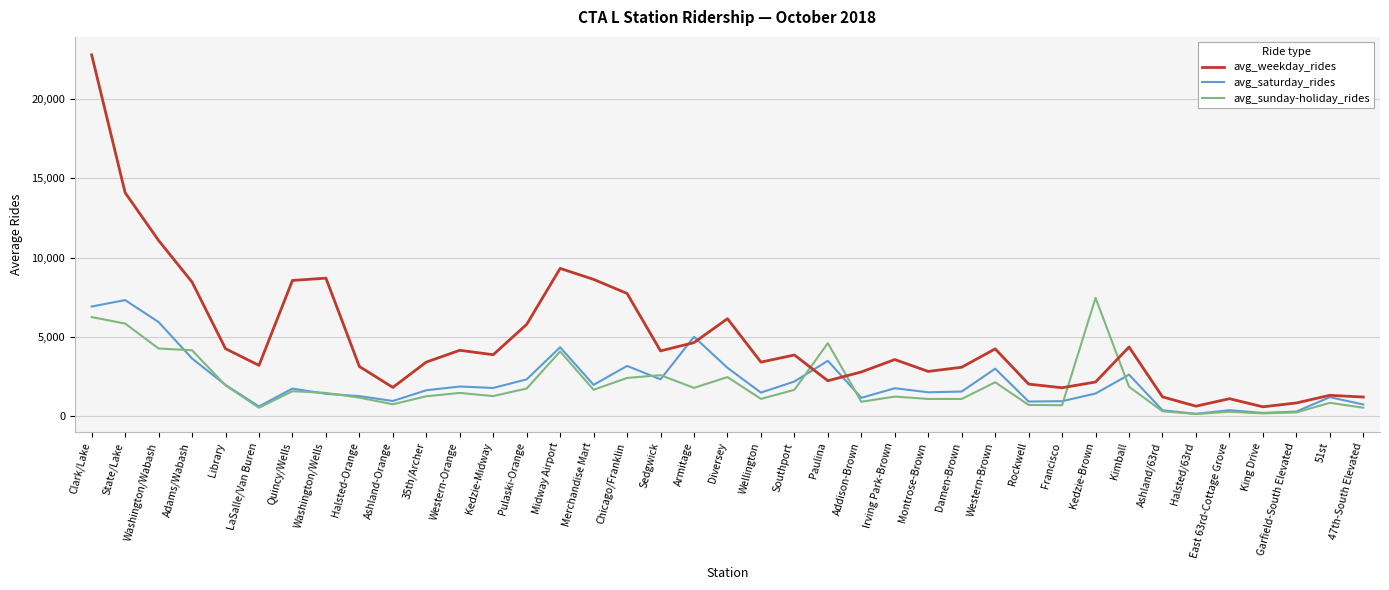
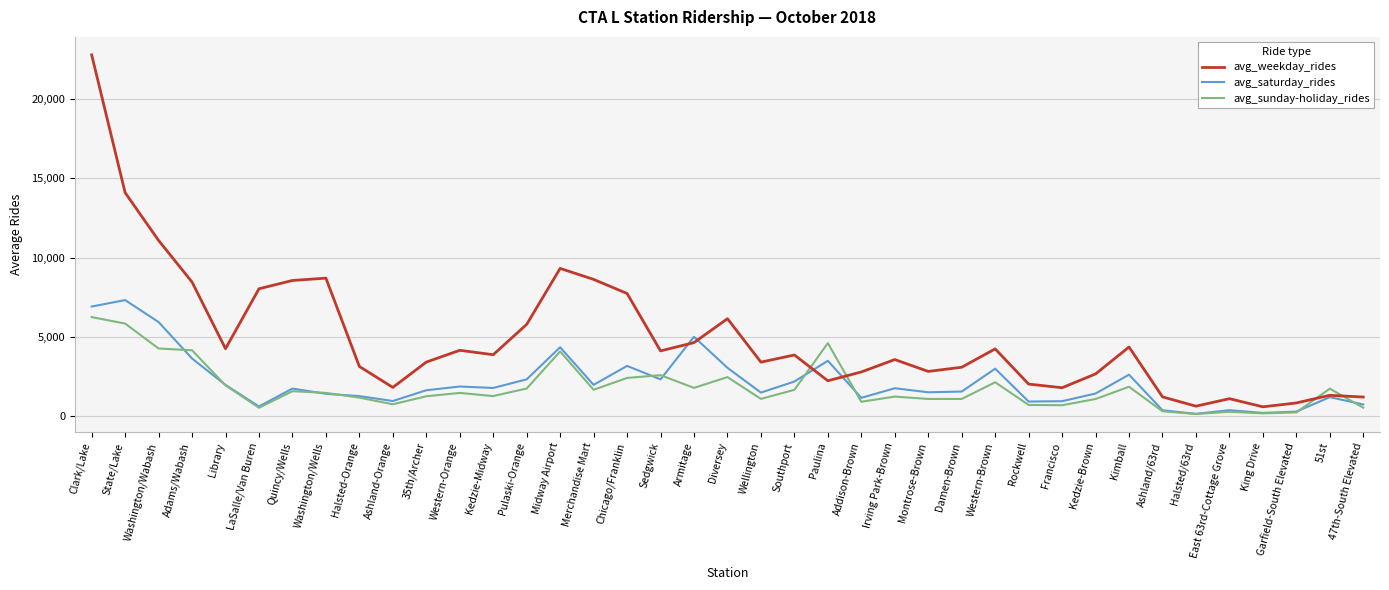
avg_weekday_rides, LaSalle/Van Buren: 3,200 -> 8,000
avg_weekday_rides, Kedzie-Brown: 2,100 -> 2,600
avg_sunday‑holiday_rides, Kedzie-Brown: 7,500 -> 1,100
avg_sunday‑holiday_rides, 51st: 800 -> 1,700
